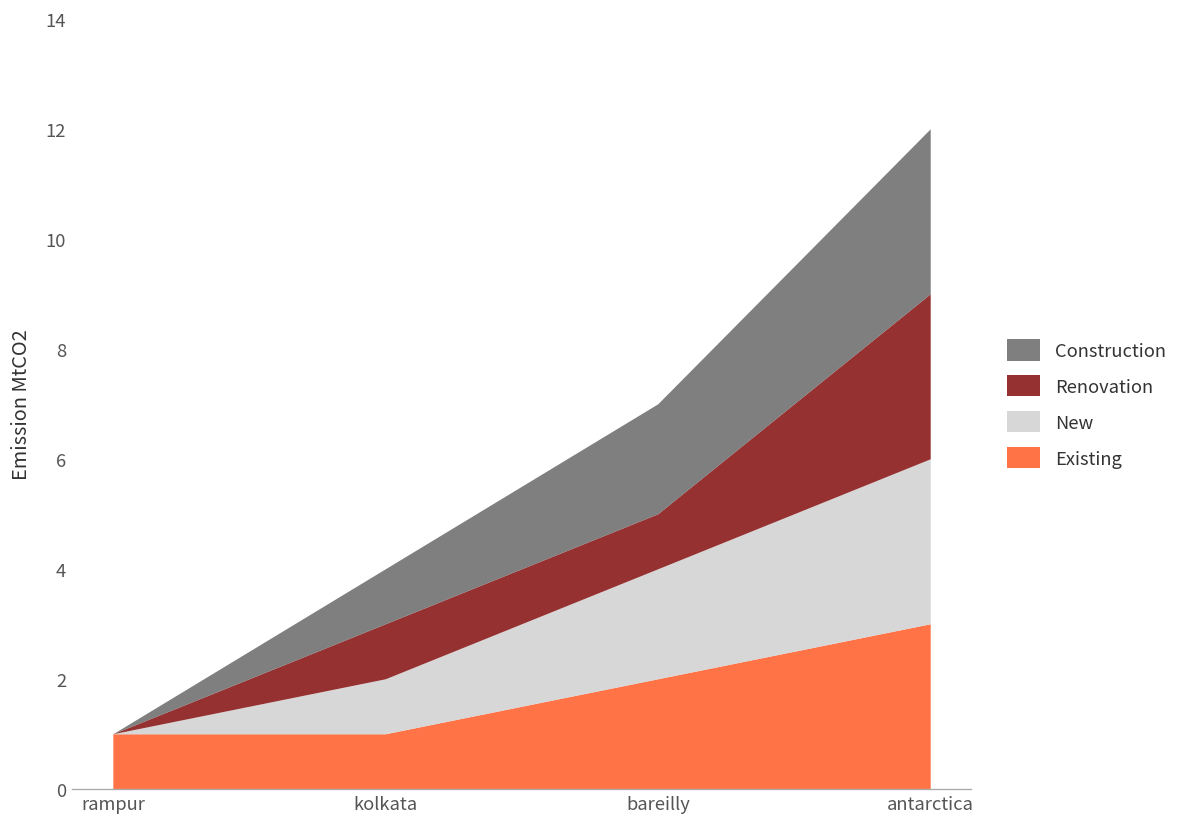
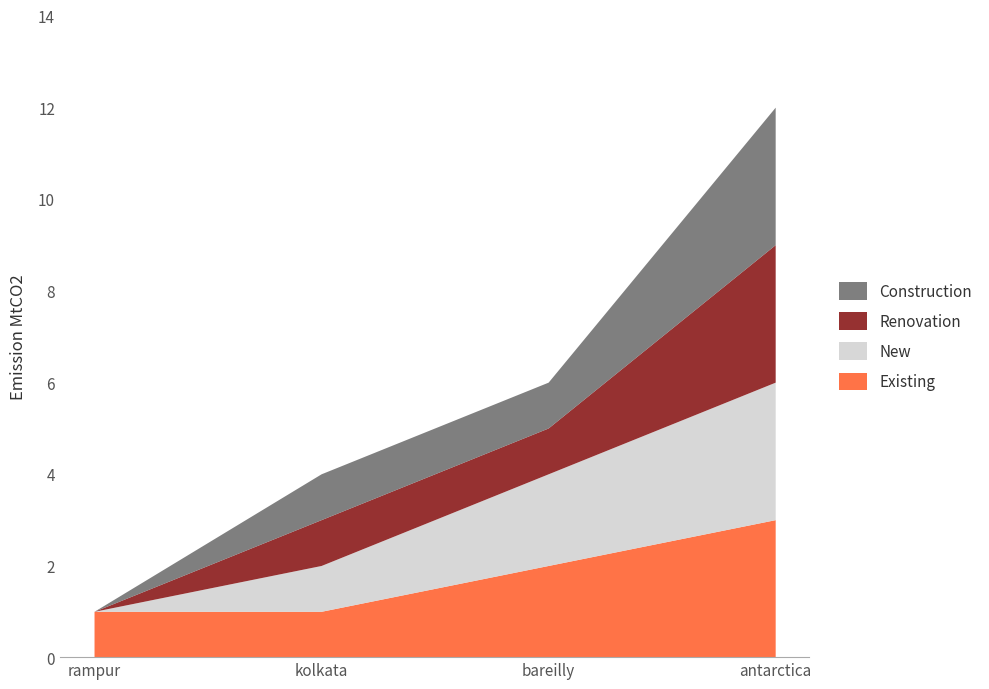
Construction, bareilly: 2 -> 1
